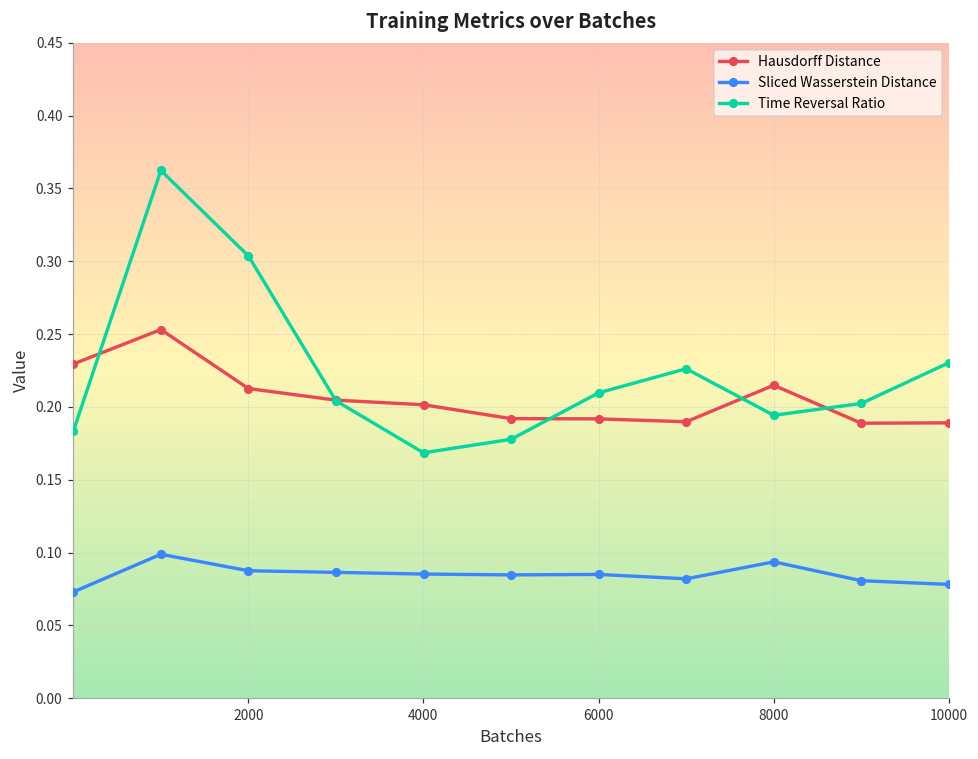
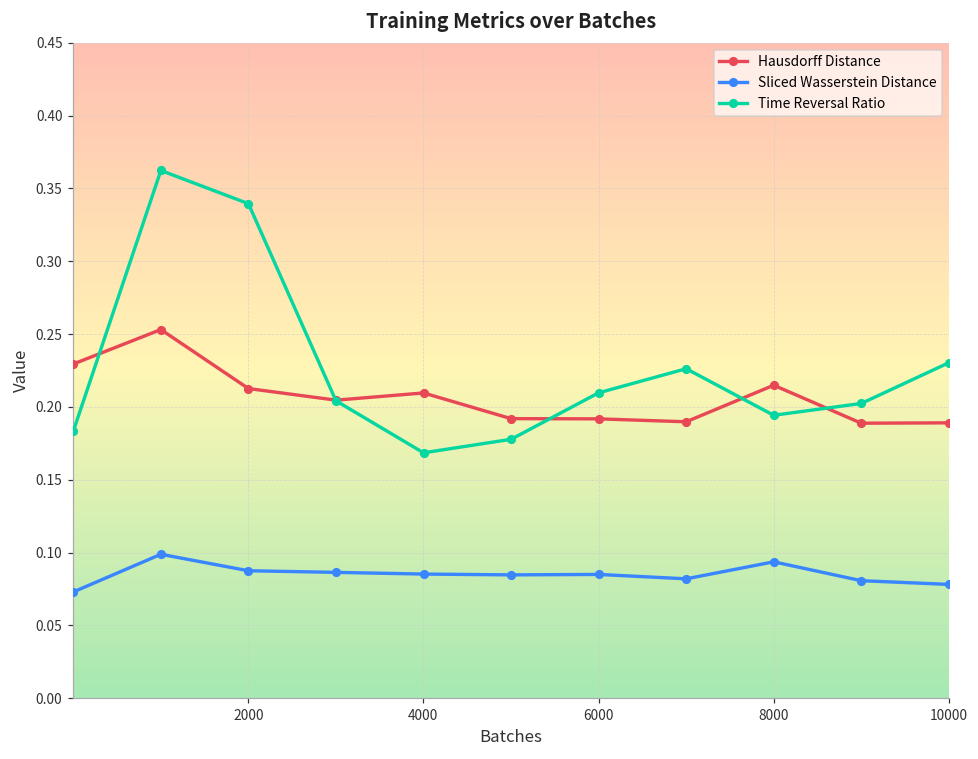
Time Reversal Ratio, 2000: 0.304 -> 0.340
Hausdorff Distance, 4000: 0.201 -> 0.210
